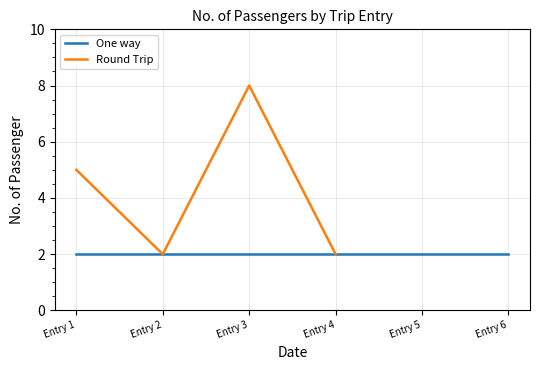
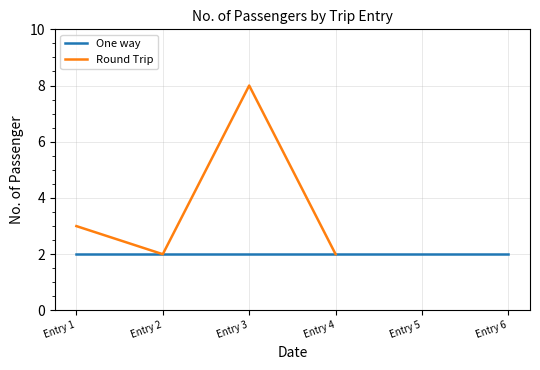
Round Trip, Entry 1: 5 -> 3
